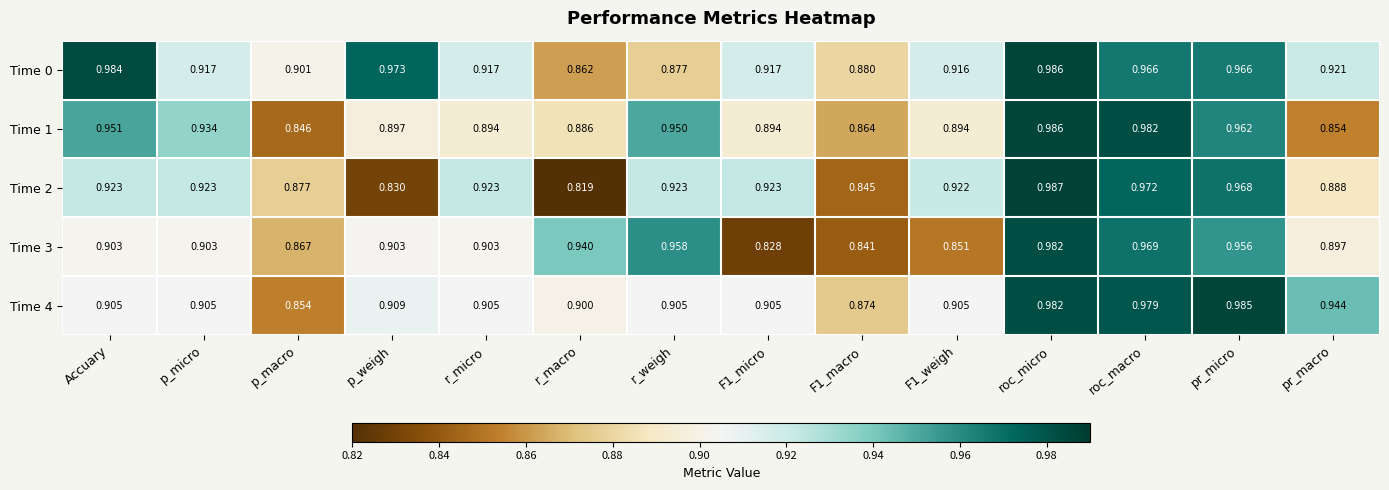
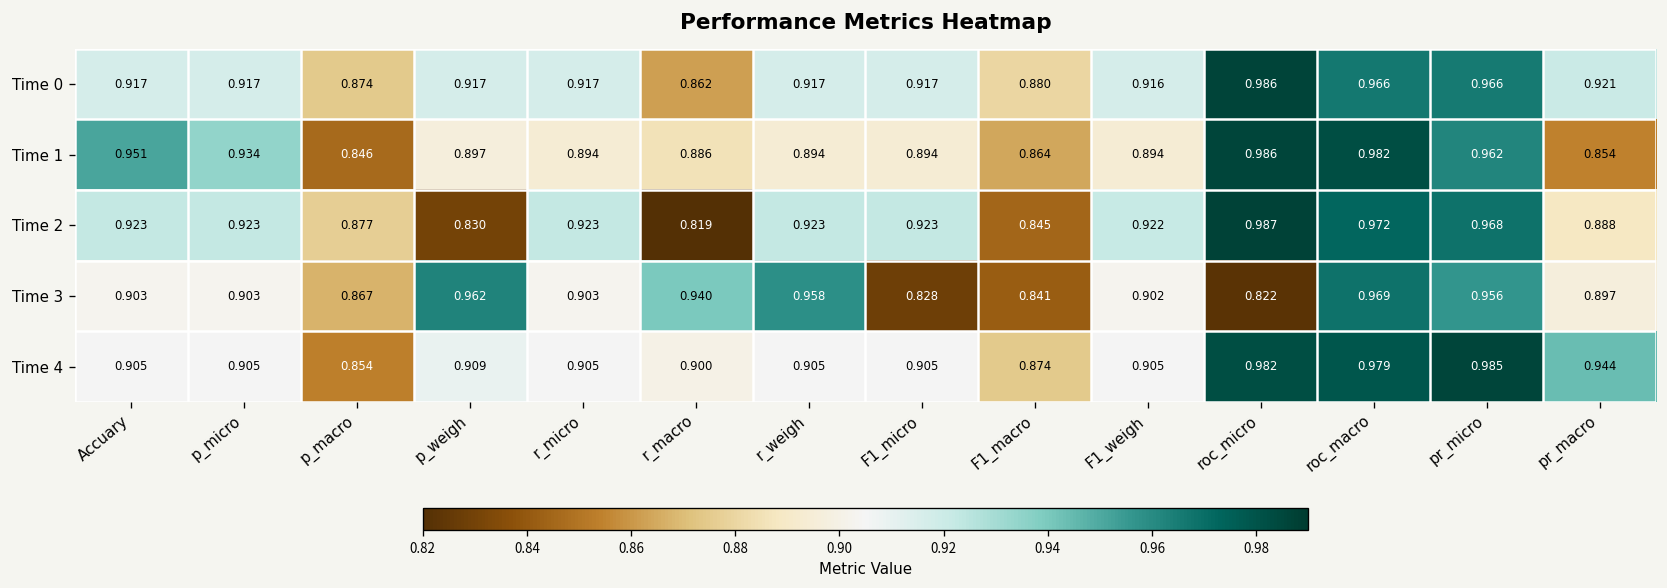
Time 0, Accuary: 0.984 -> 0.917
Time 0, p_macro: 0.901 -> 0.874
Time 0, p_weigh: 0.973 -> 0.917
Time 0, r_weigh: 0.877 -> 0.917
Time 1, r_weigh: 0.950 -> 0.894
Time 3, p_weigh: 0.903 -> 0.962
Time 3, F1_weigh: 0.851 -> 0.902
Time 3, roc_micro: 0.982 -> 0.822
